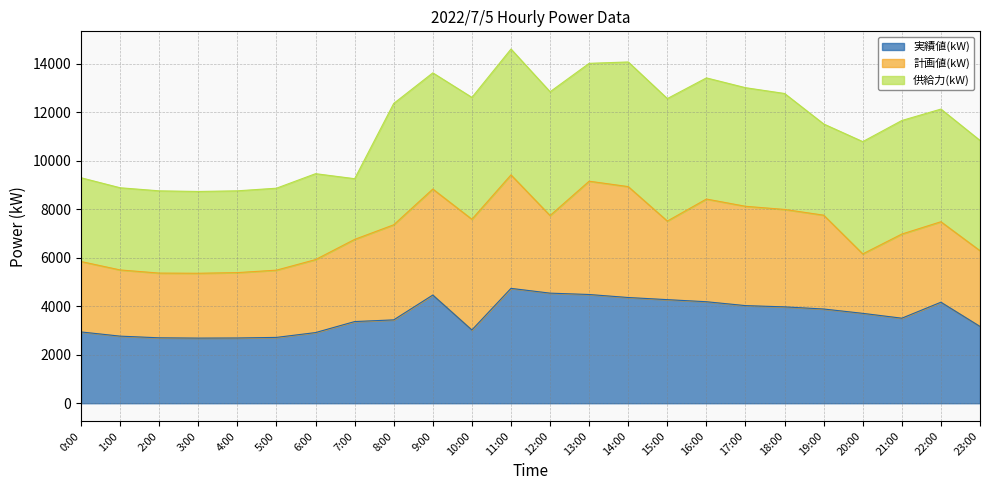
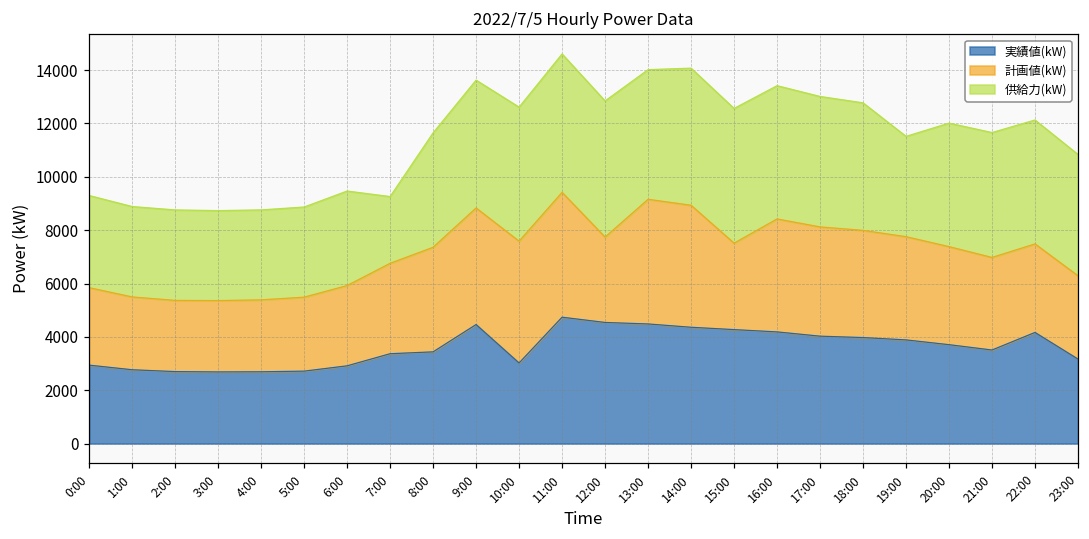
供給力(kW), 8:00: 5000 -> 4300
計画値(kW), 20:00: 2500 -> 3700
